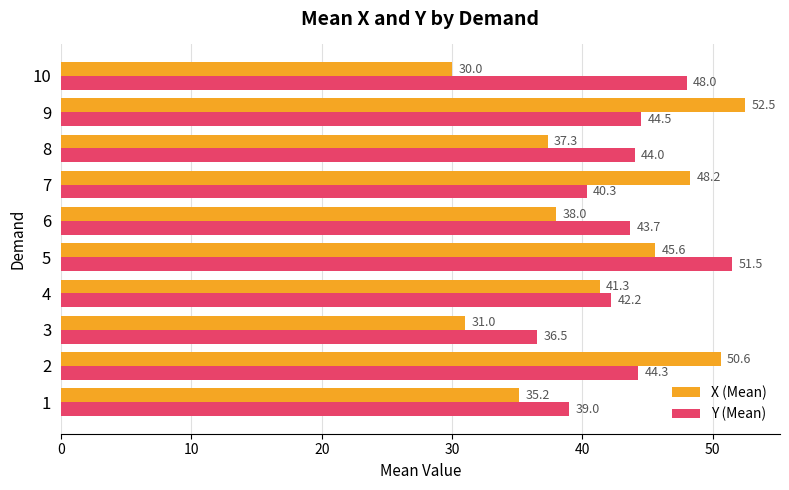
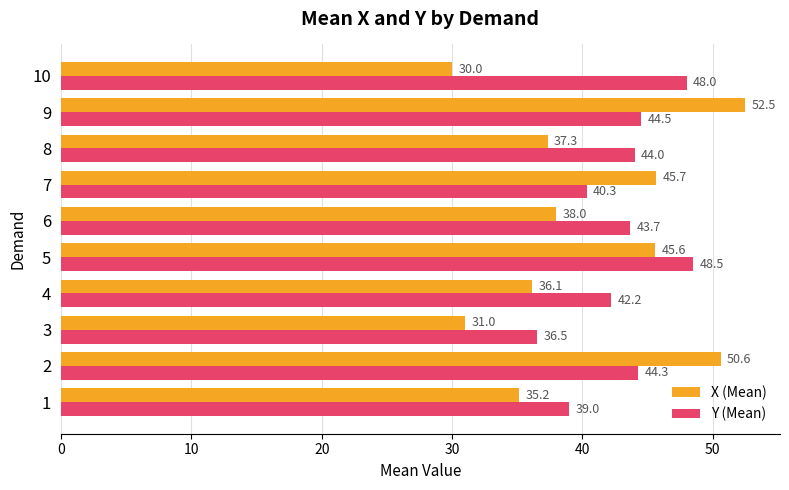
X (Mean), 7: 48.2 -> 45.7
Y (Mean), 5: 51.5 -> 48.5
X (Mean), 4: 41.3 -> 36.1
